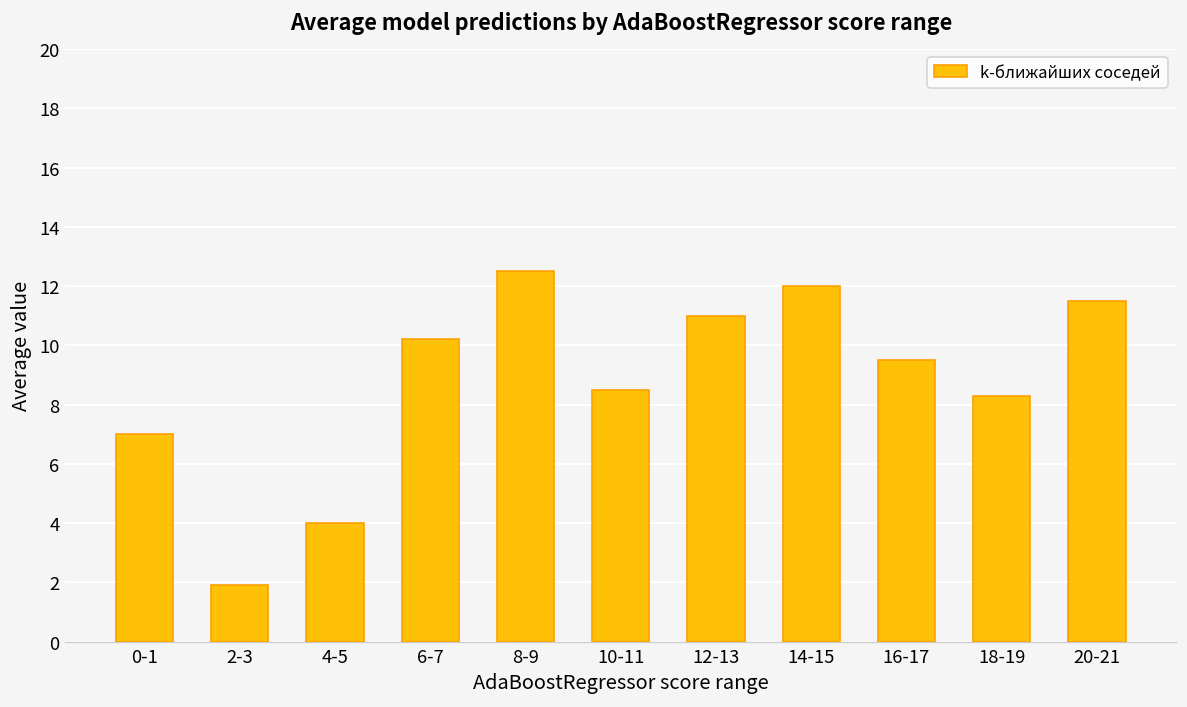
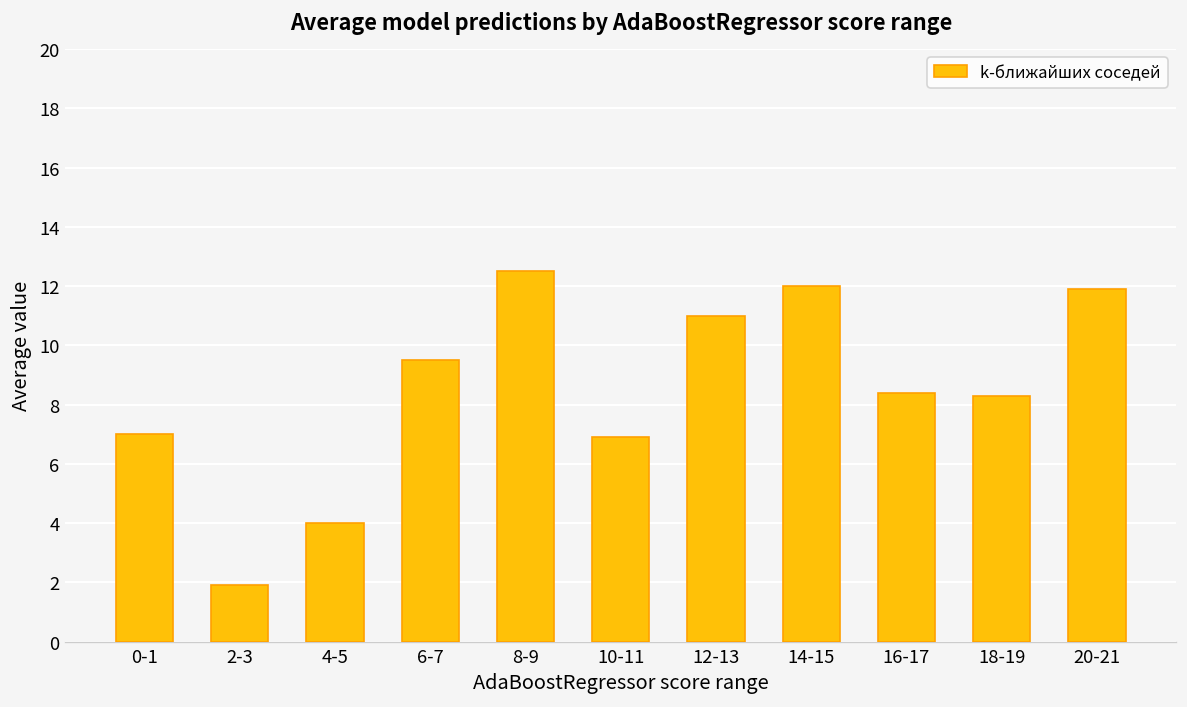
6-7: 10.2 -> 9.5
10-11: 8.5 -> 6.9
16-17: 9.5 -> 8.4
20-21: 11.5 -> 11.9
